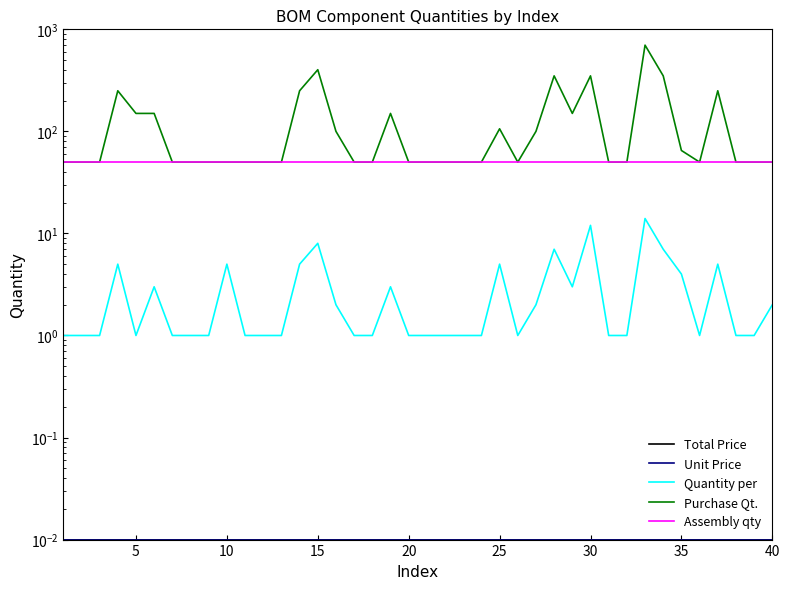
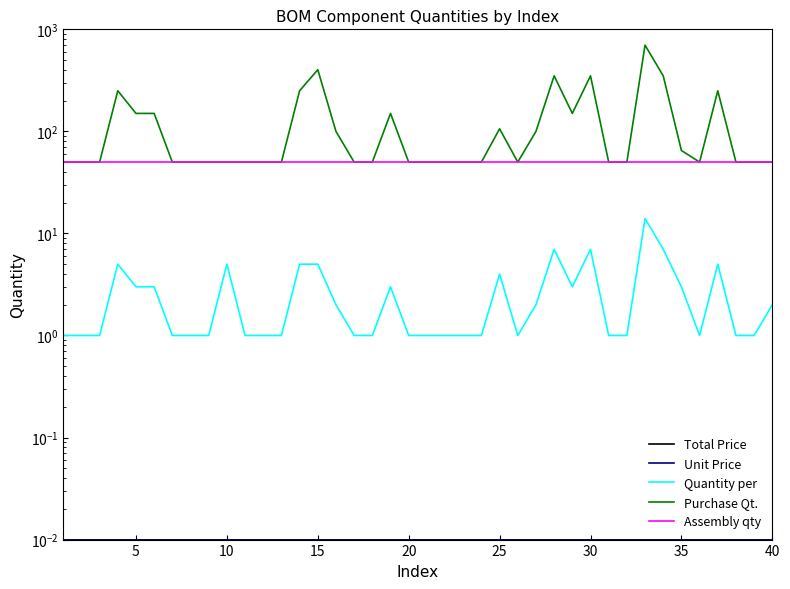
Quantity per, 5: 1 -> 3
Quantity per, 15: 8 -> 5
Quantity per, 25: 5 -> 4
Quantity per, 30: 12 -> 7
Quantity per, 35: 4 -> 3
